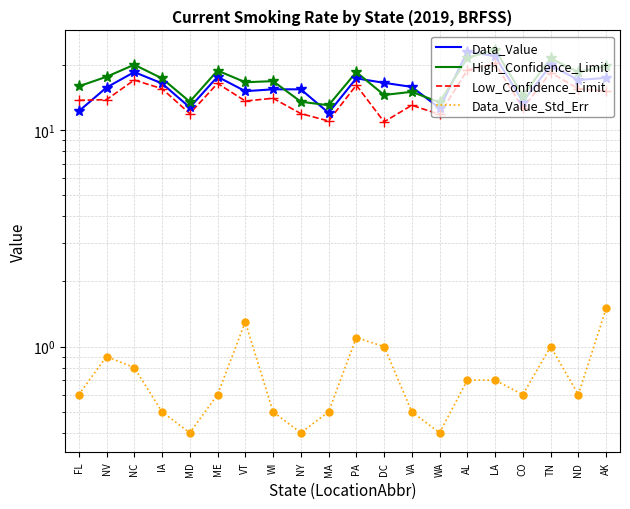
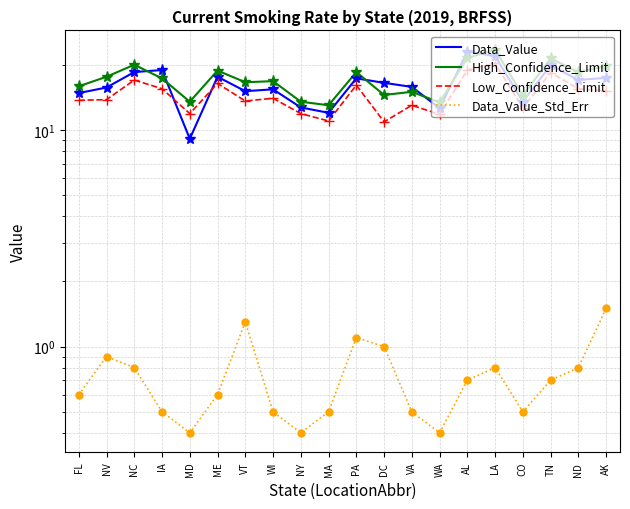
Data_Value, FL: 12 -> 15
Data_Value, IA: 16 -> 19
Data_Value, MD: 13 -> 9.1
Data_Value, NY: 15 -> 13
Data_Value_Std_Err, LA: 0.7 -> 0.8
Data_Value_Std_Err, CO: 0.6 -> 0.5
Data_Value_Std_Err, TN: 1.0 -> 0.7
Data_Value_Std_Err, ND: 0.6 -> 0.8
